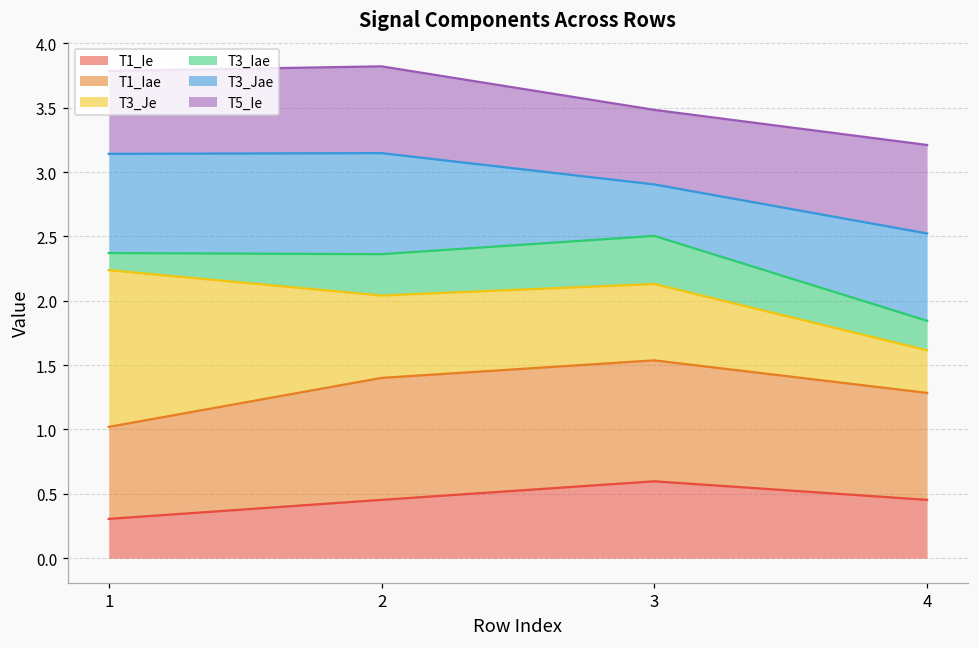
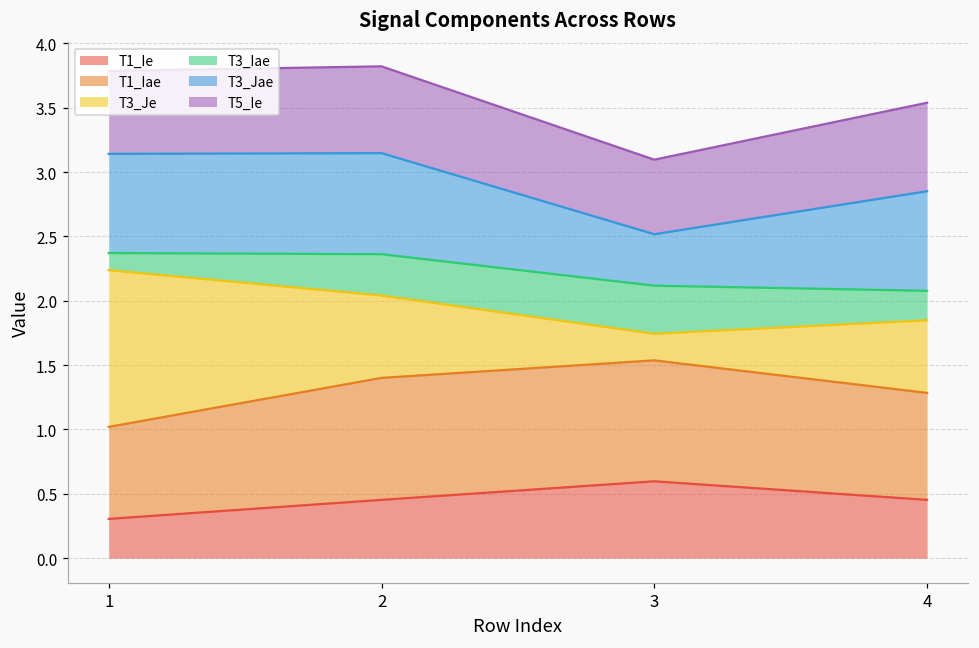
T3_Je, 3: 0.59 -> 0.21
T3_Je, 4: 0.33 -> 0.56
T3_Jae, 4: 0.68 -> 0.77
